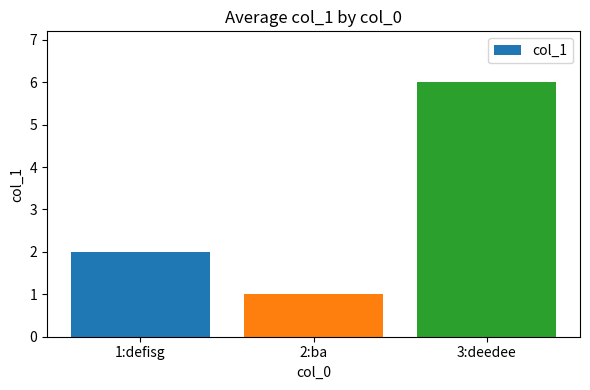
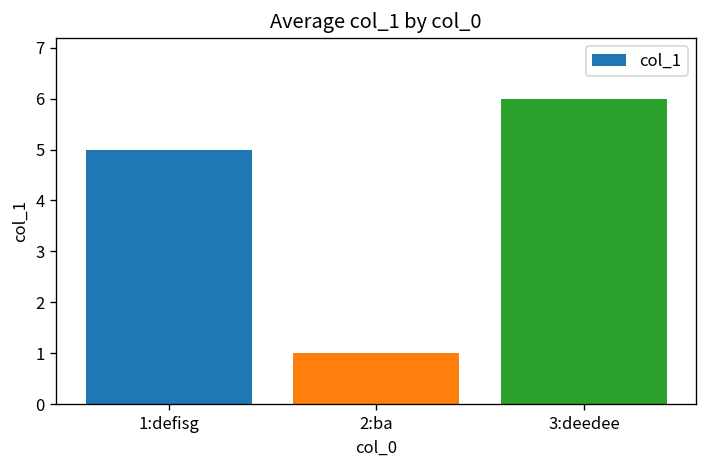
1:defisg: 2 -> 5
